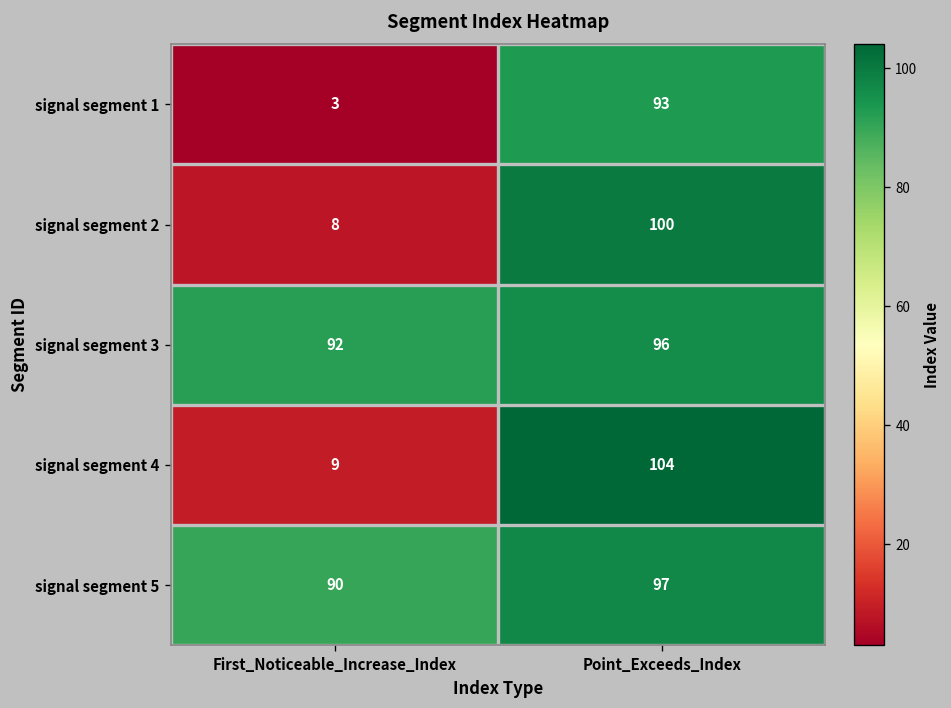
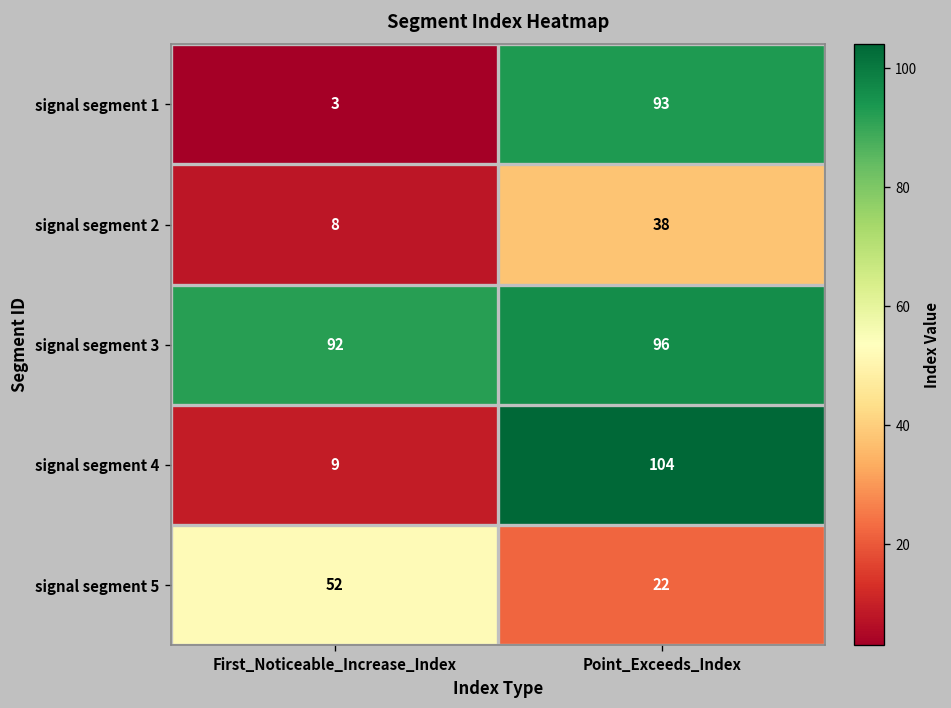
signal segment 2, Point_Exceeds_Index: 100 -> 38
signal segment 5, First_Noticeable_Increase_Index: 90 -> 52
signal segment 5, Point_Exceeds_Index: 97 -> 22
